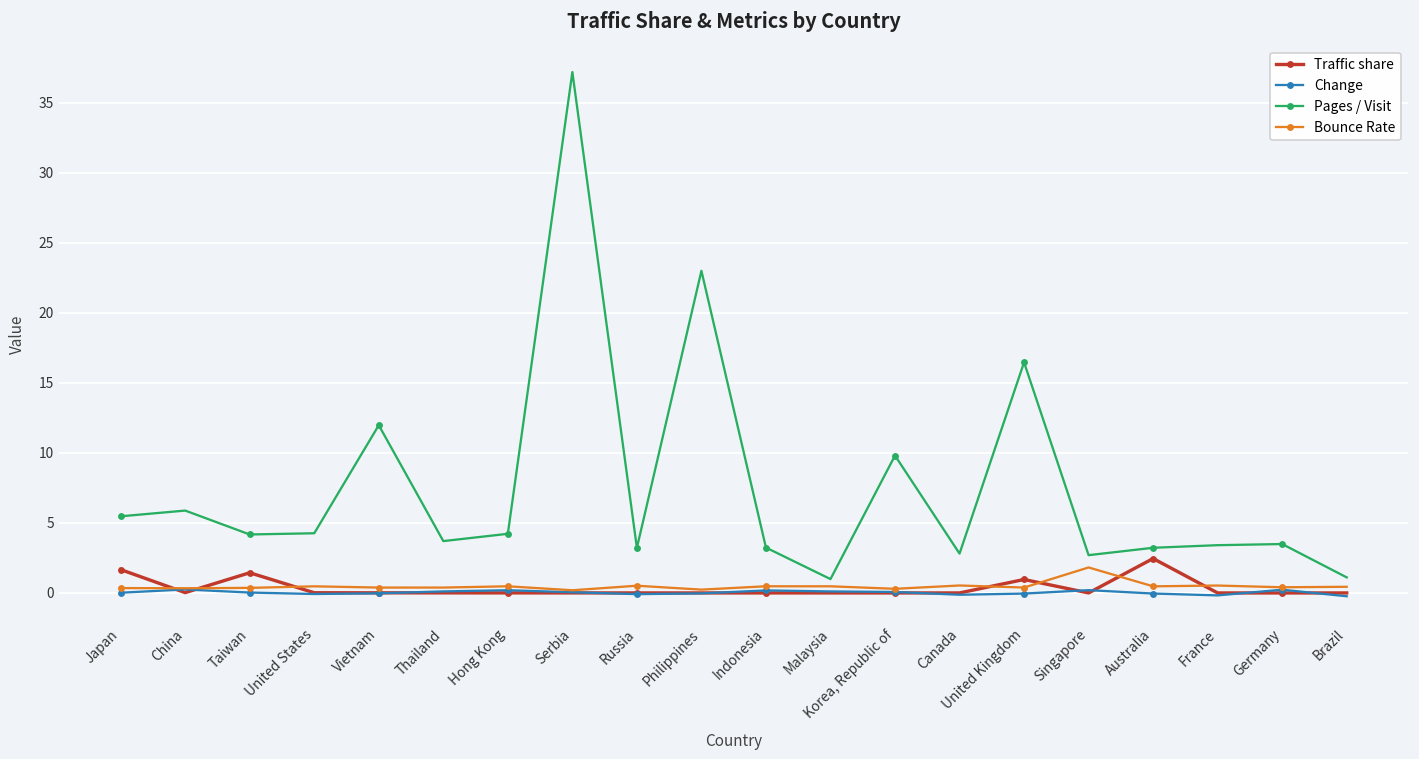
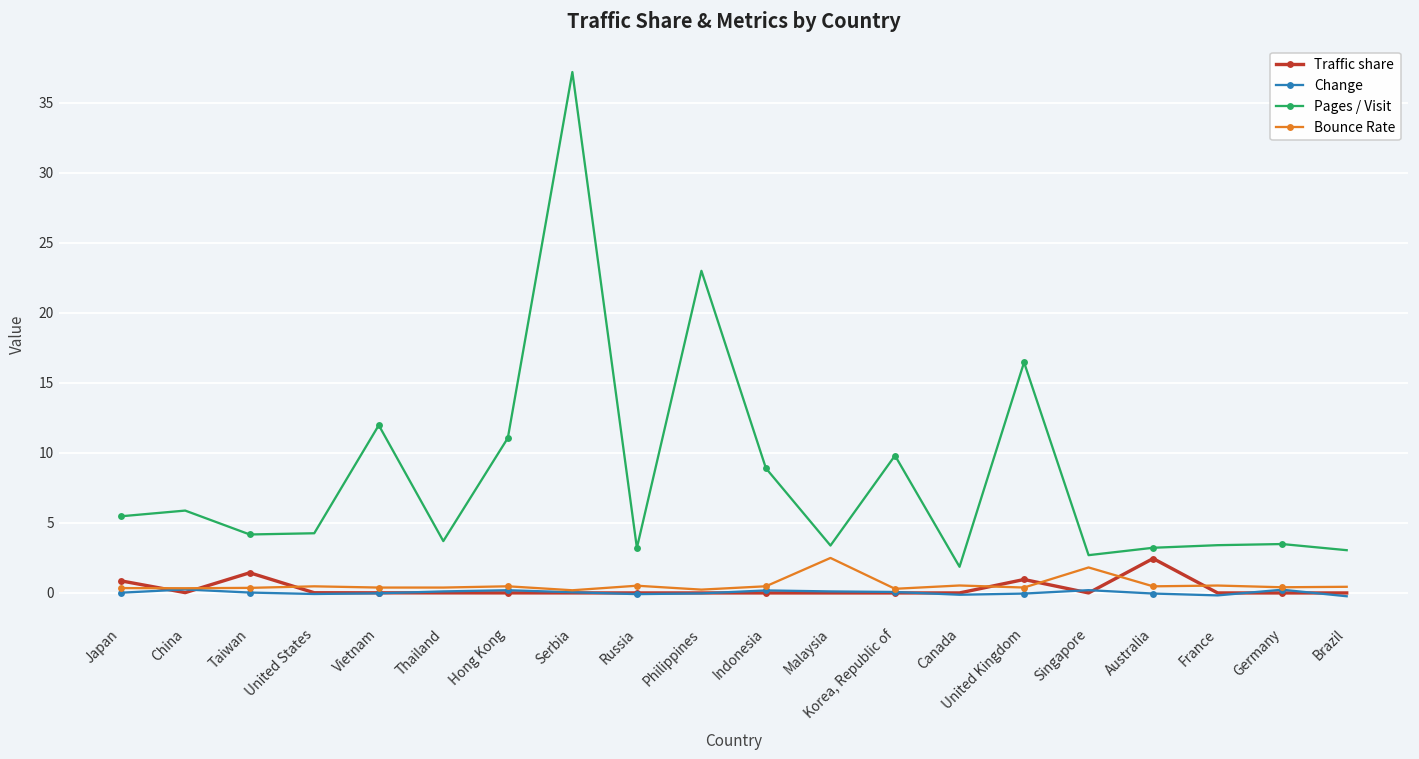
Traffic share, Japan: 1.7 -> 0.9
Pages / Visit, Hong Kong: 4.2 -> 11.1
Pages / Visit, Indonesia: 3.2 -> 8.9
Pages / Visit, Malaysia: 1.0 -> 3.4
Bounce Rate, Malaysia: 0.5 -> 2.5
Pages / Visit, Canada: 2.8 -> 1.9
Pages / Visit, Brazil: 1.1 -> 3.1
